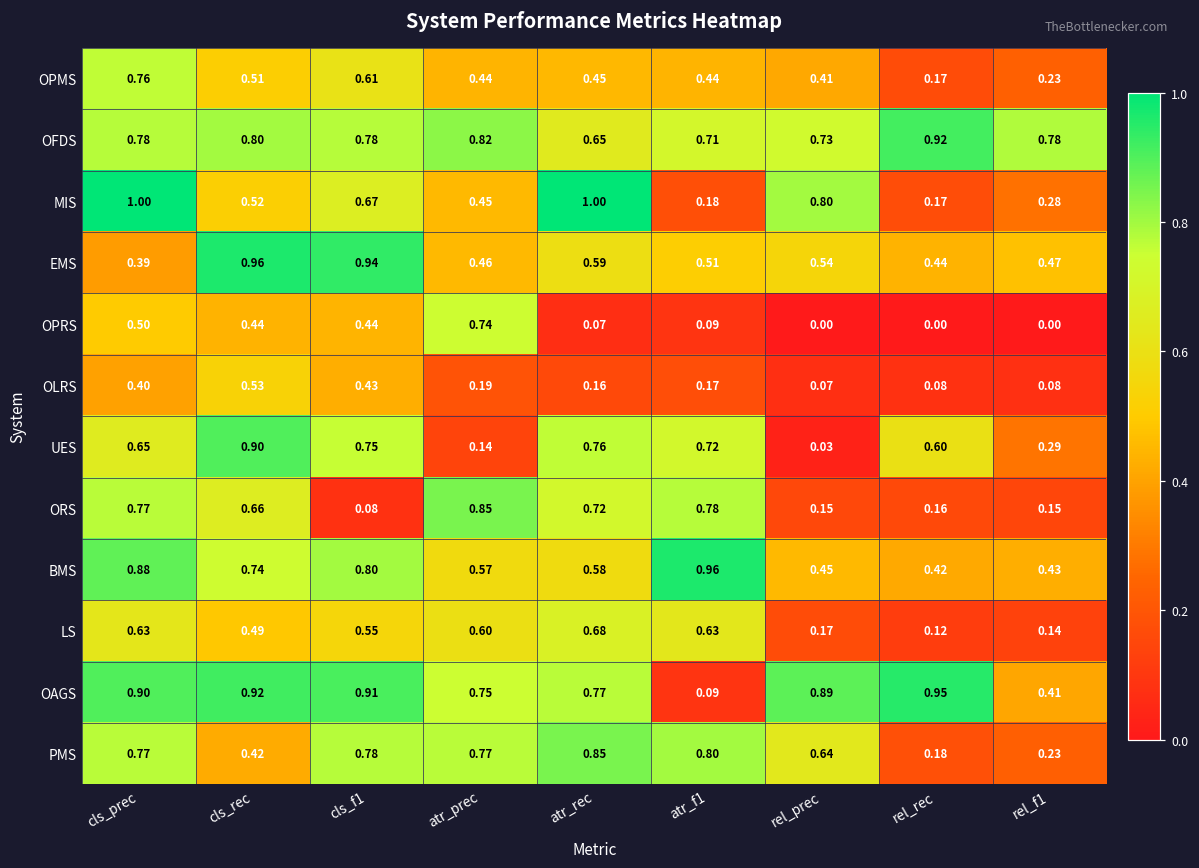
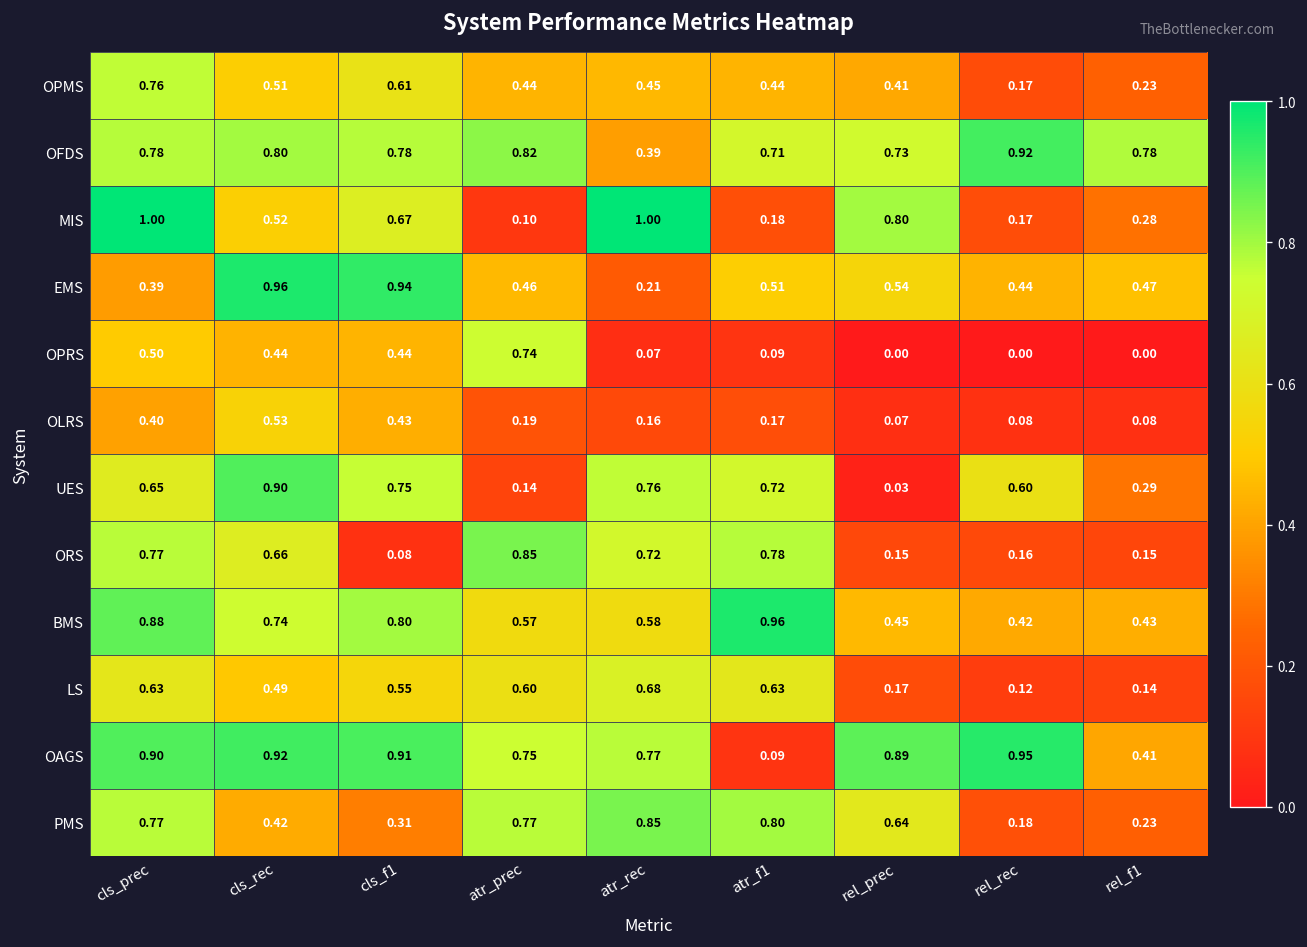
OFDS, atr_rec: 0.65 -> 0.39
MIS, atr_prec: 0.45 -> 0.10
EMS, atr_rec: 0.59 -> 0.21
PMS, cls_f1: 0.78 -> 0.31
